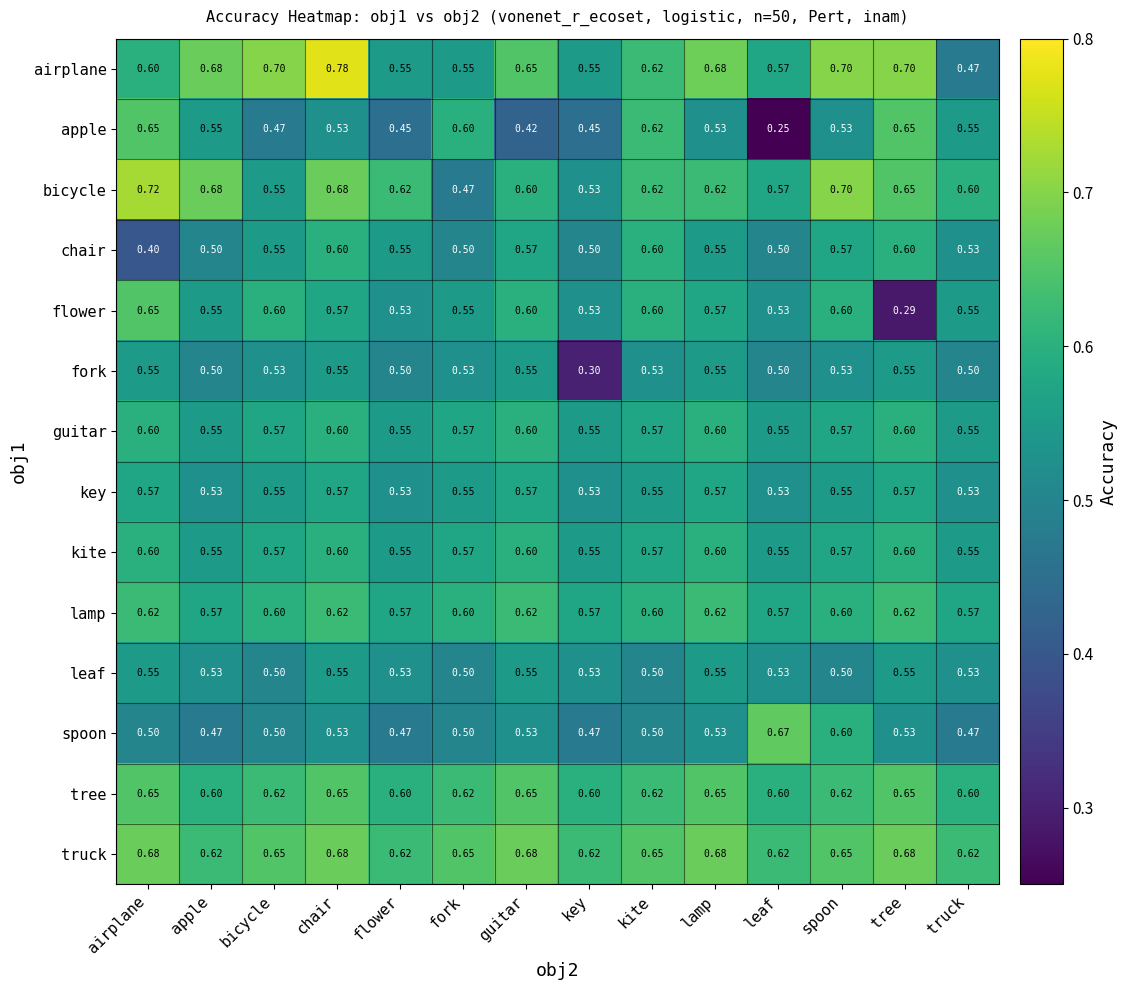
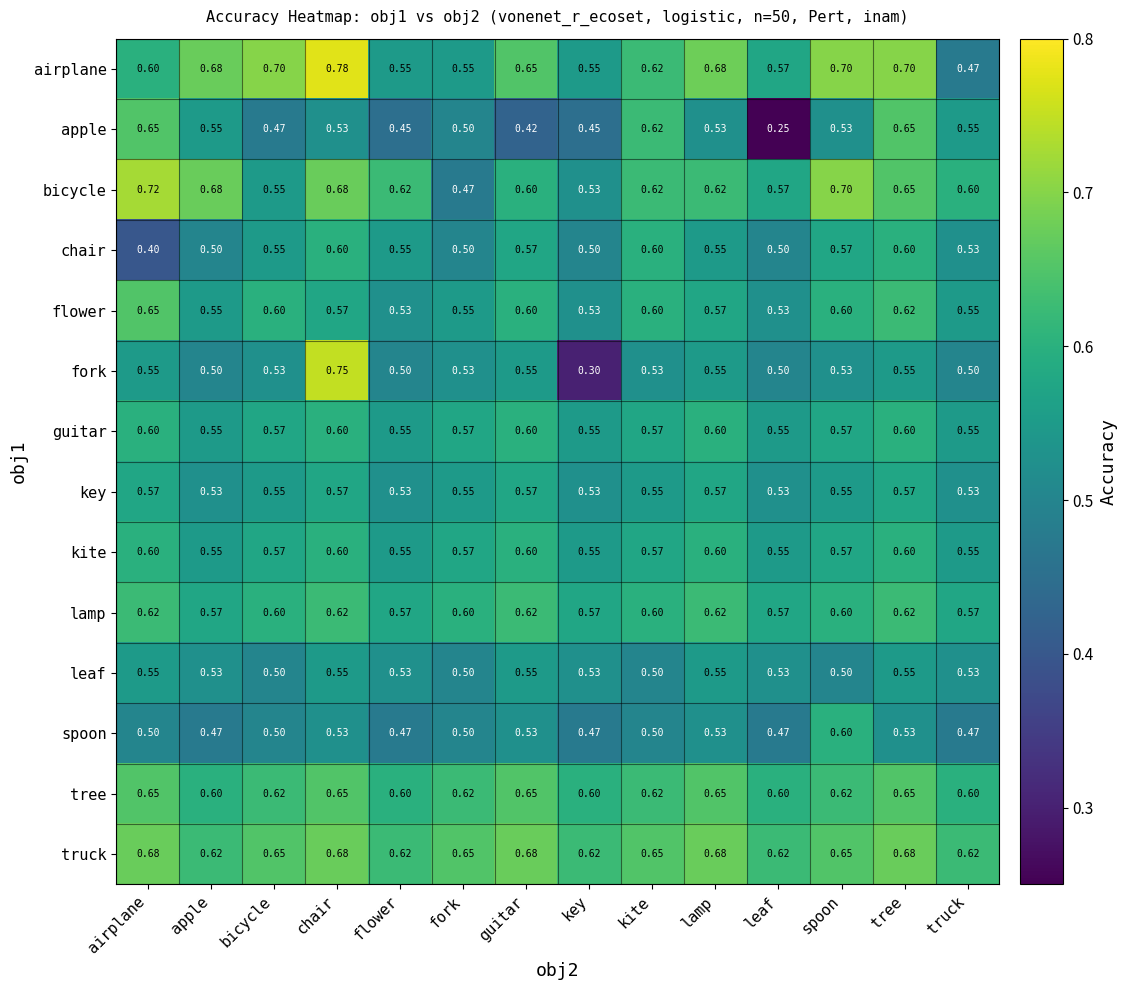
apple, fork: 0.60 -> 0.50
flower, tree: 0.29 -> 0.62
fork, chair: 0.55 -> 0.75
spoon, leaf: 0.67 -> 0.47
